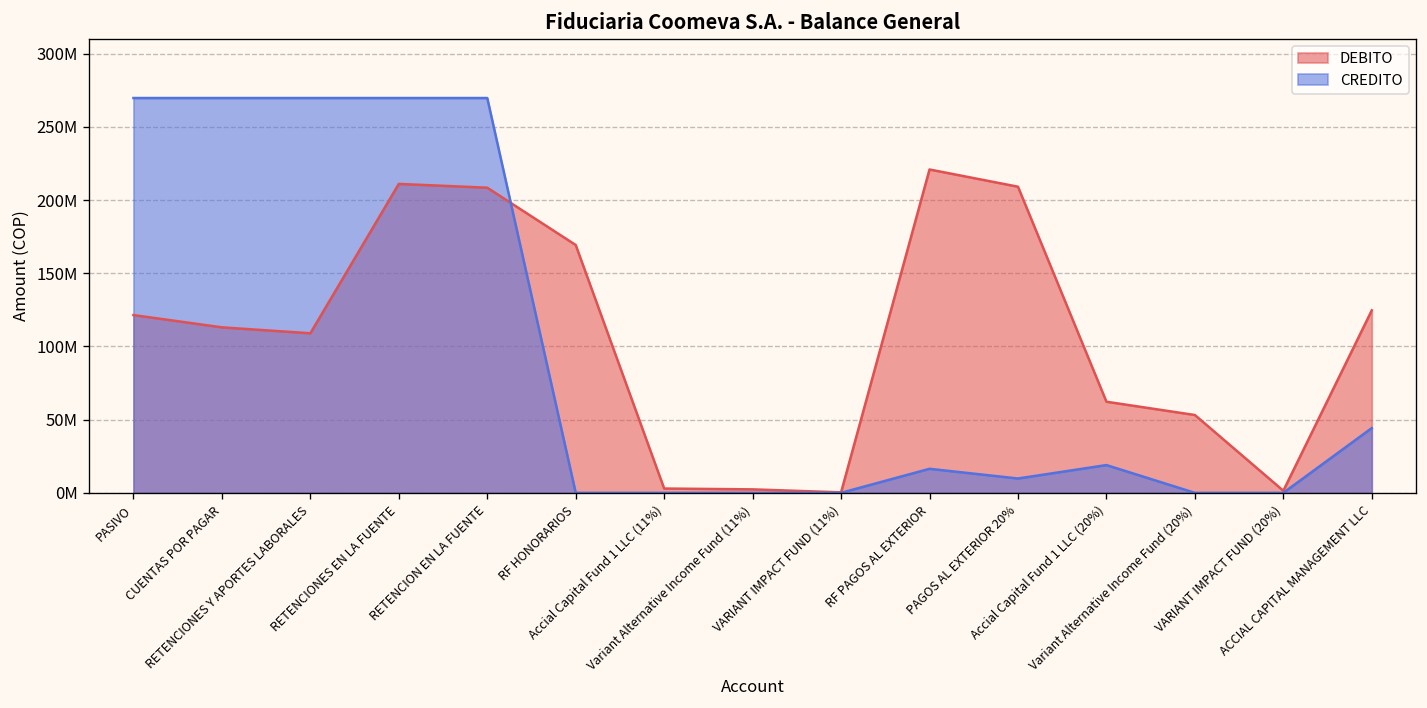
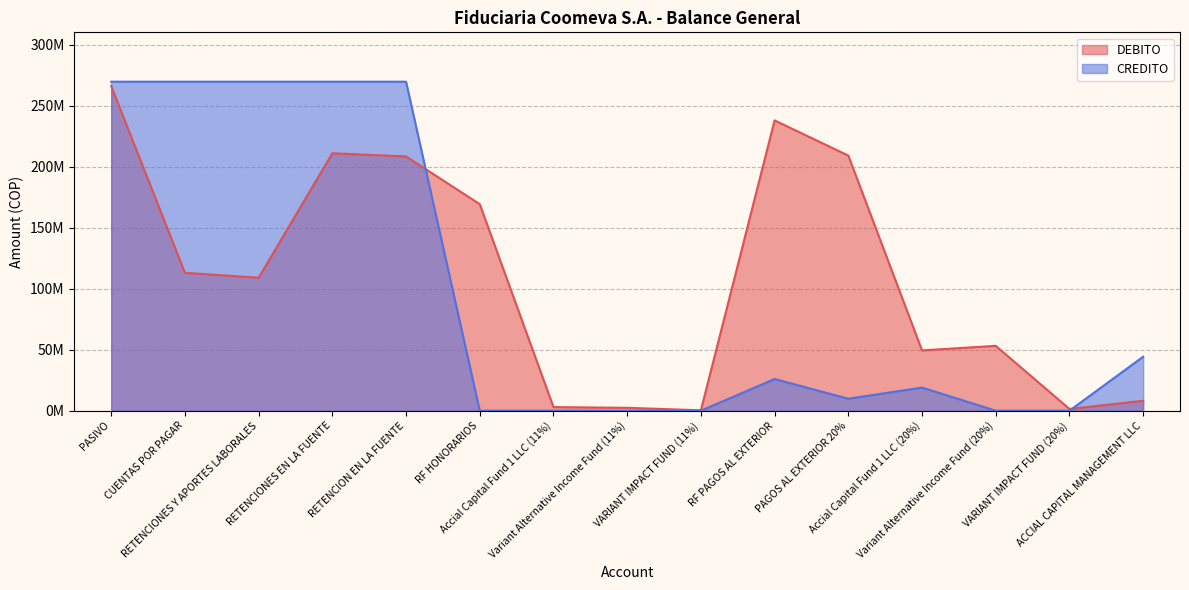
DEBITO, PASIVO: 121000000 -> 266000000
DEBITO, RF PAGOS AL EXTERIOR: 221000000 -> 238000000
CREDITO, RF PAGOS AL EXTERIOR: 16000000 -> 26000000
DEBITO, Accial Capital Fund 1 LLC (20%): 62000000 -> 49000000
DEBITO, ACCIAL CAPITAL MANAGEMENT LLC: 125000000 -> 8000000
